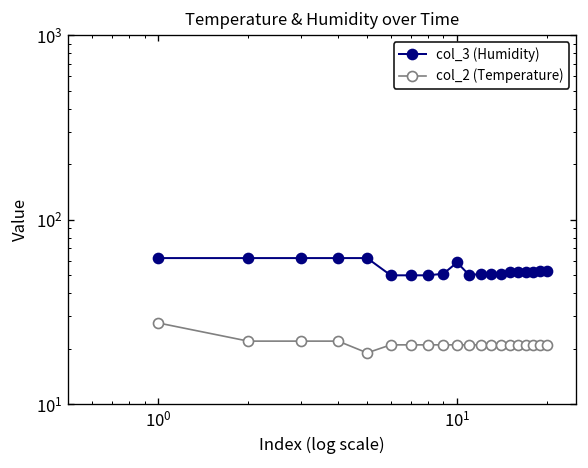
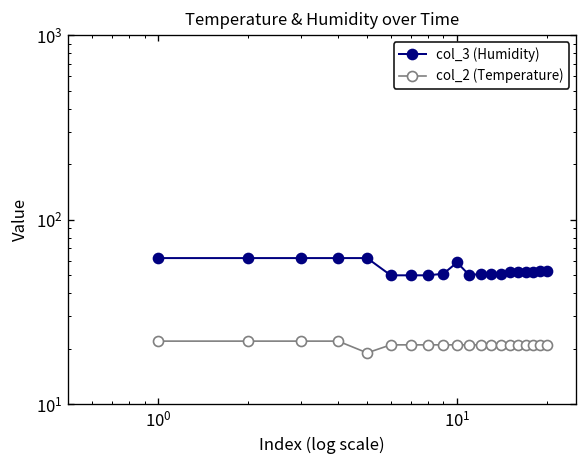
col_2 (Temperature), 10^0: 28 -> 22
